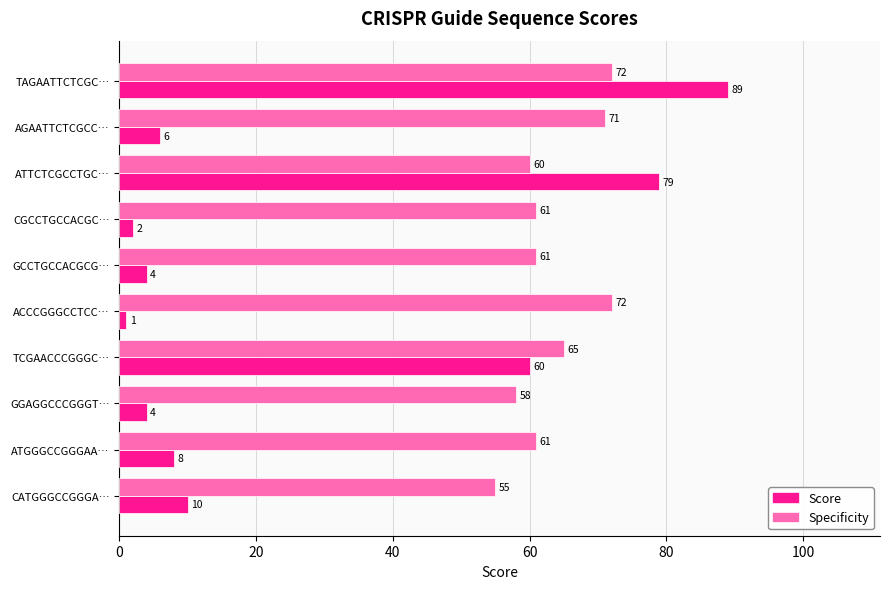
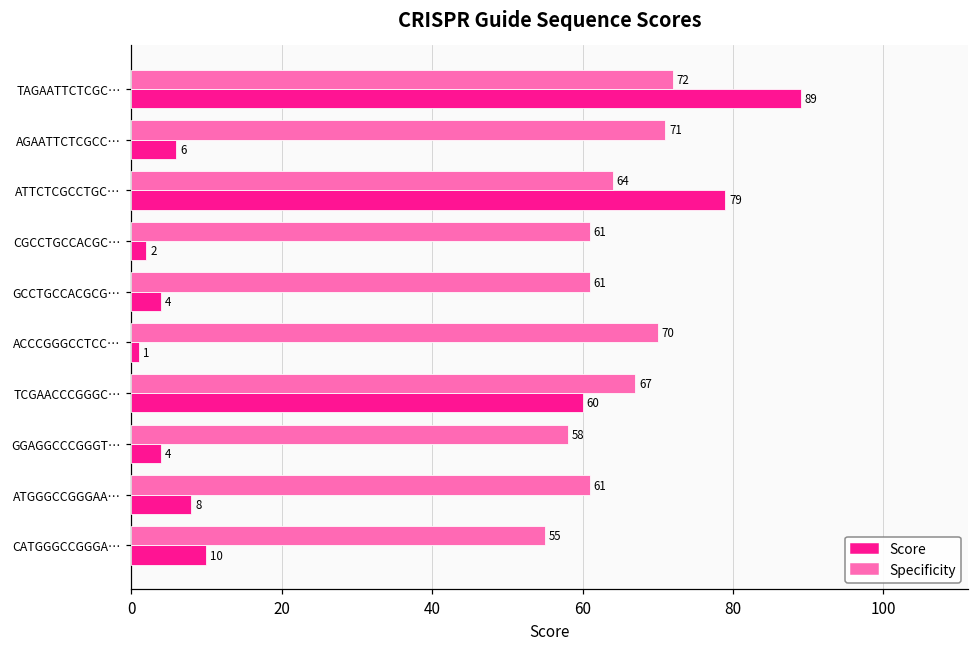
Specificity, ATTCTCGCCTGC…: 60 -> 64
Specificity, ACCCGGGCCTCC…: 72 -> 70
Specificity, TCGAACCCGGGC…: 65 -> 67
